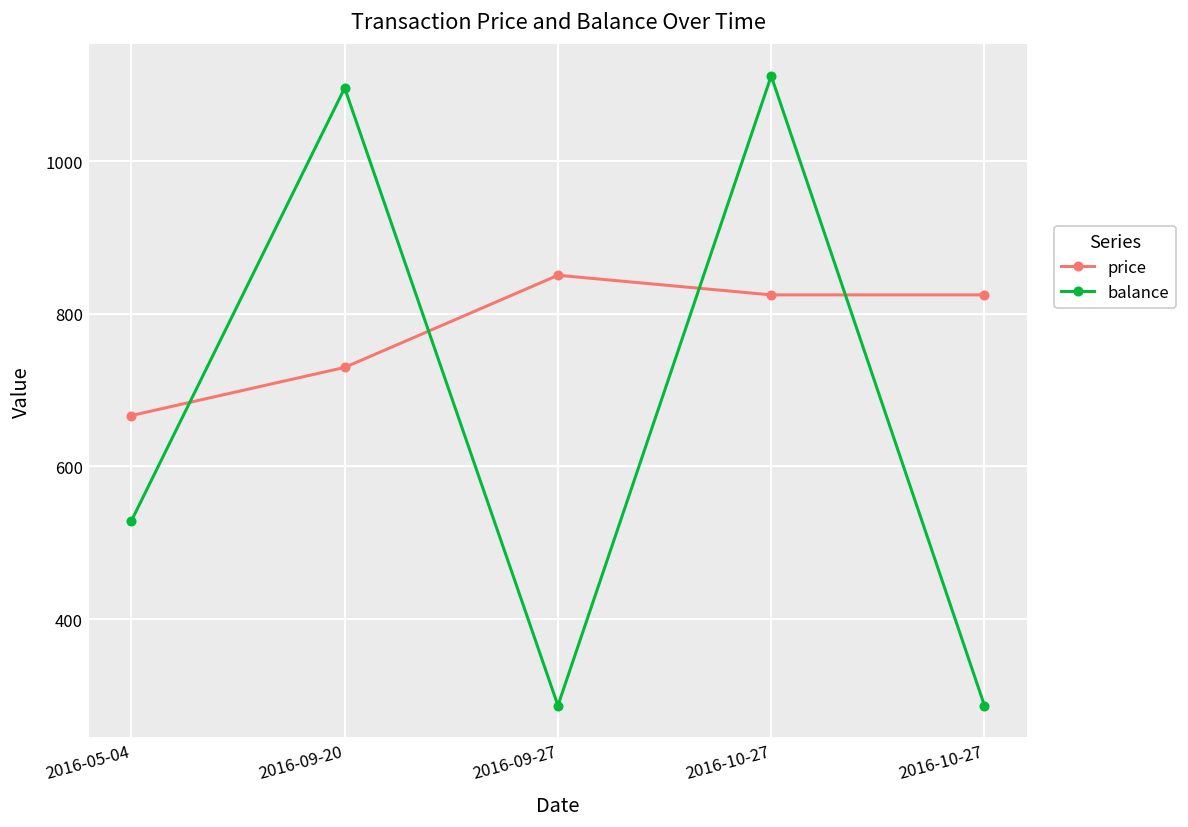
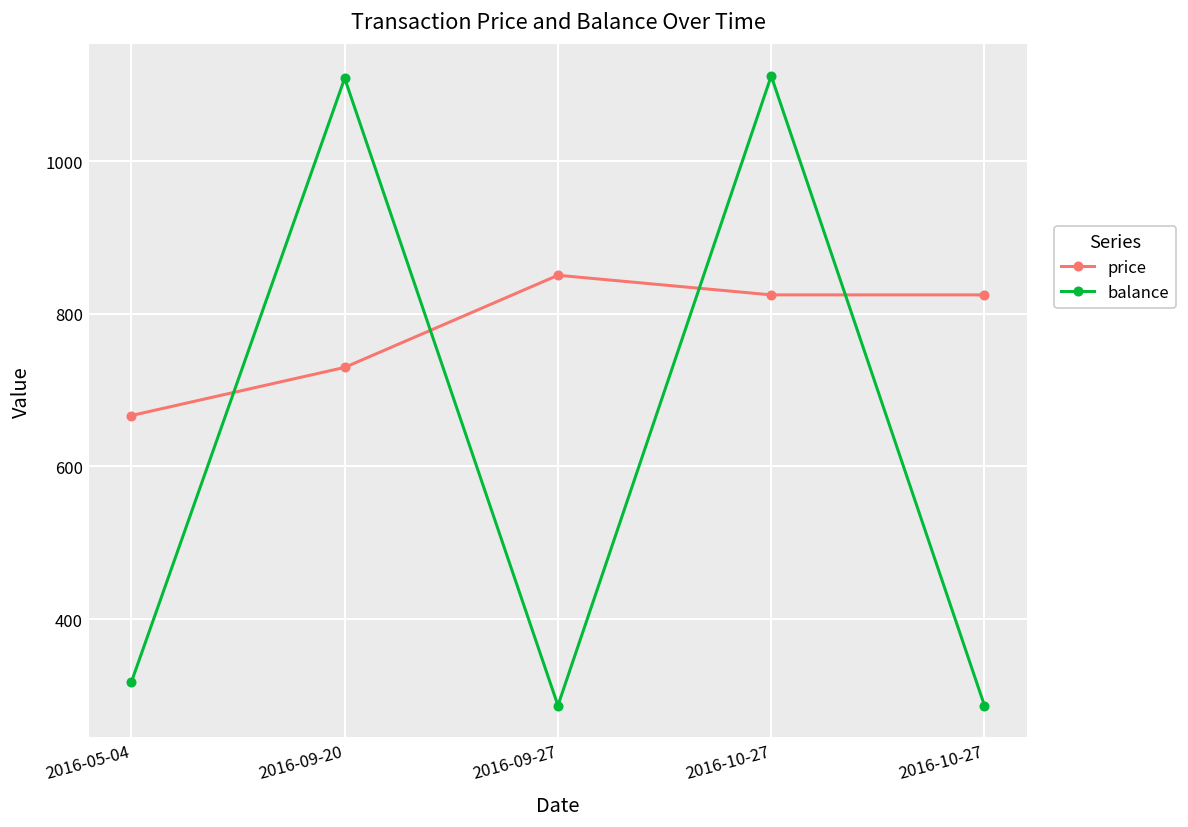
balance, 2016-05-04: 530 -> 320
balance, 2016-09-20: 1100 -> 1110
